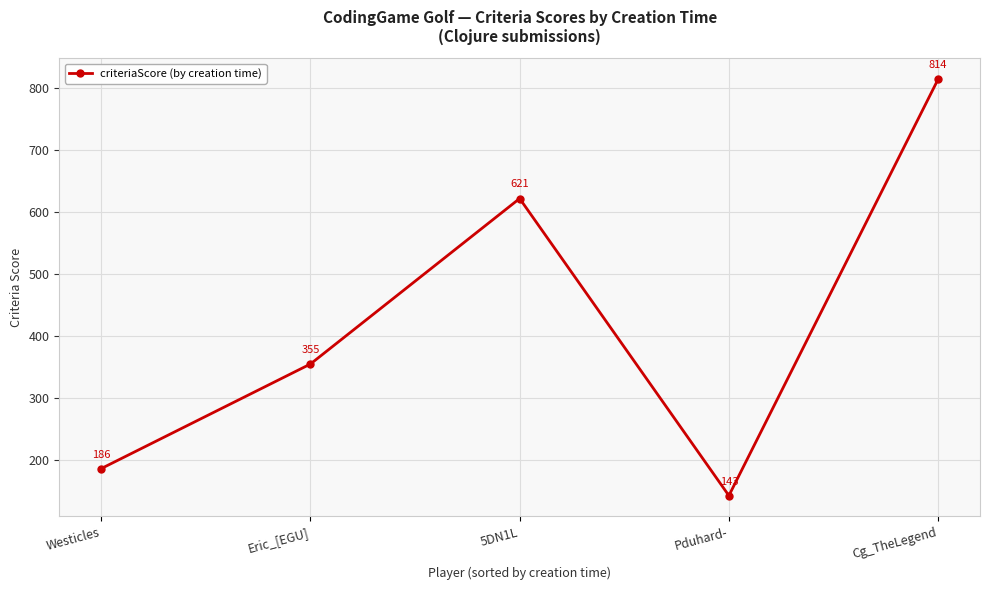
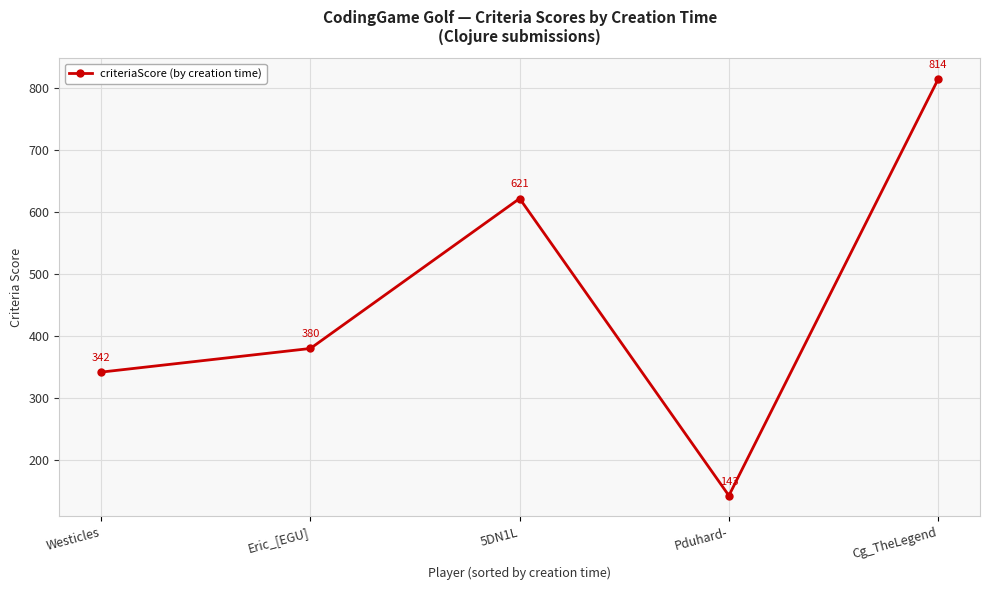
Westicles: 186 -> 342
Eric_[EGU]: 355 -> 380
